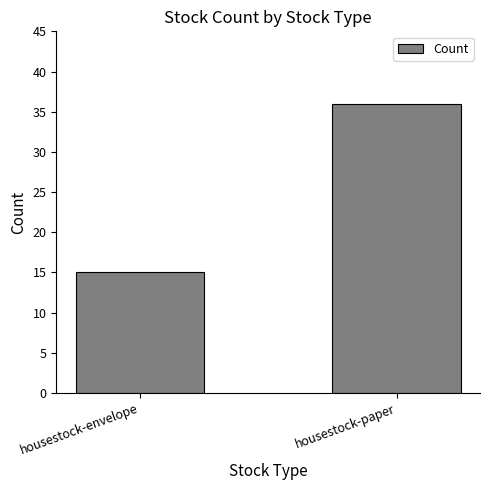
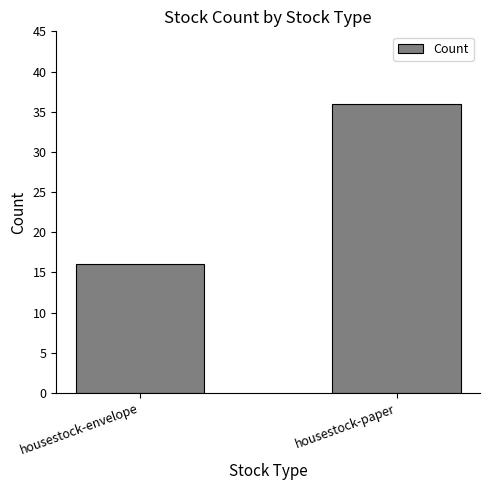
housestock-envelope: 15 -> 16
